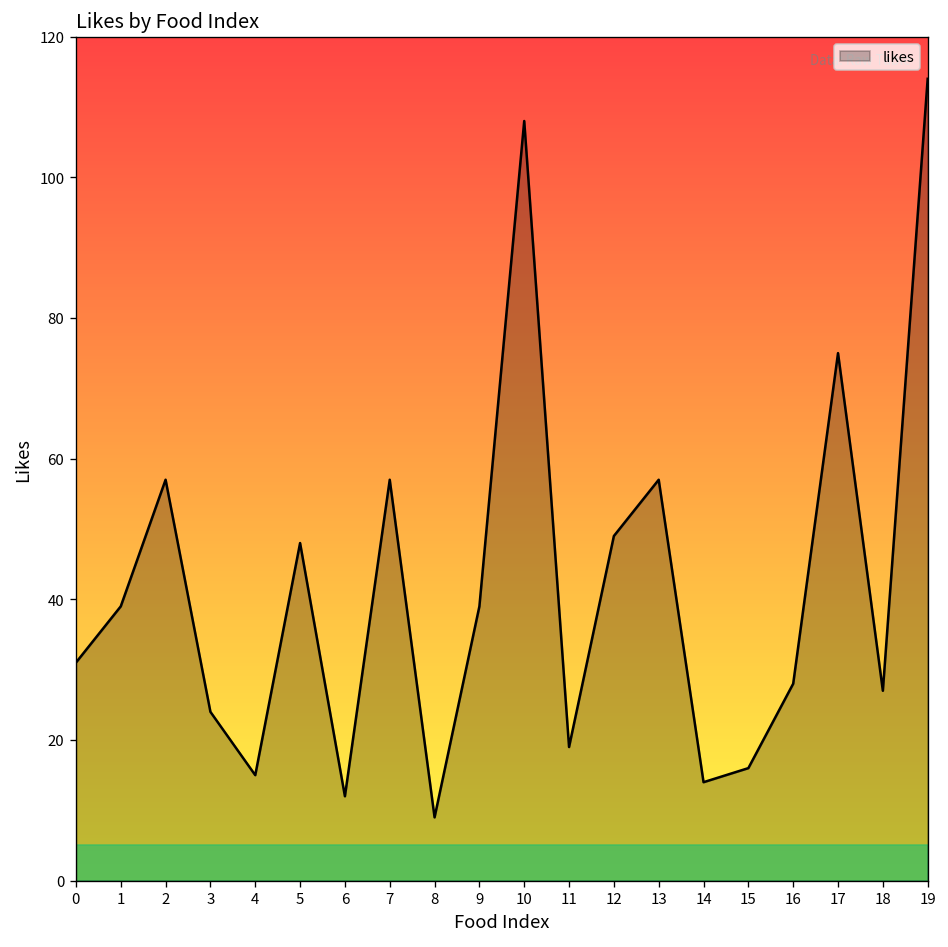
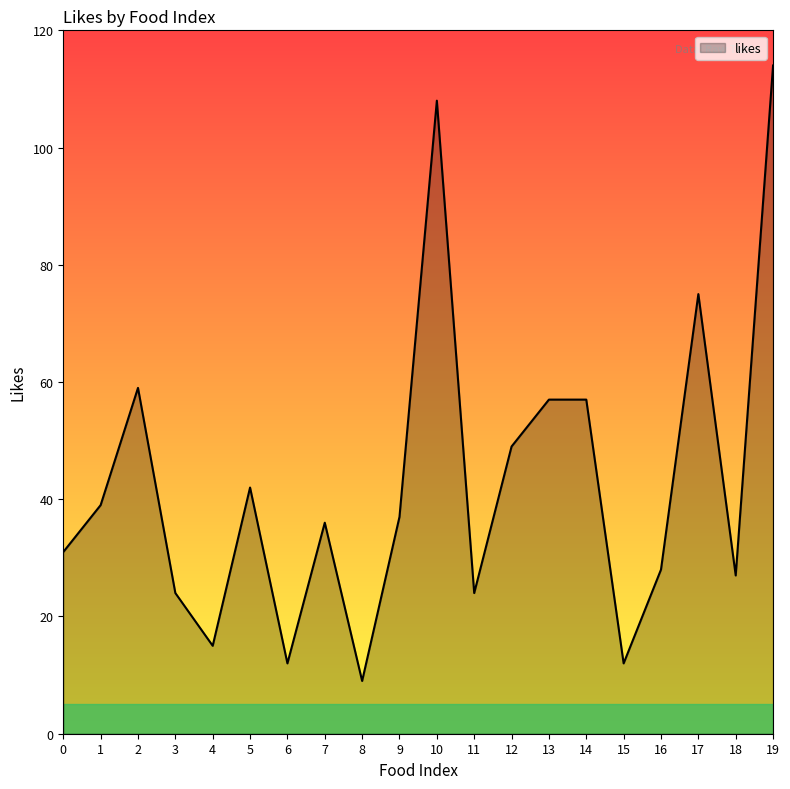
2: 57 -> 59
5: 48 -> 42
7: 57 -> 36
9: 39 -> 37
11: 19 -> 24
14: 14 -> 57
15: 16 -> 12
